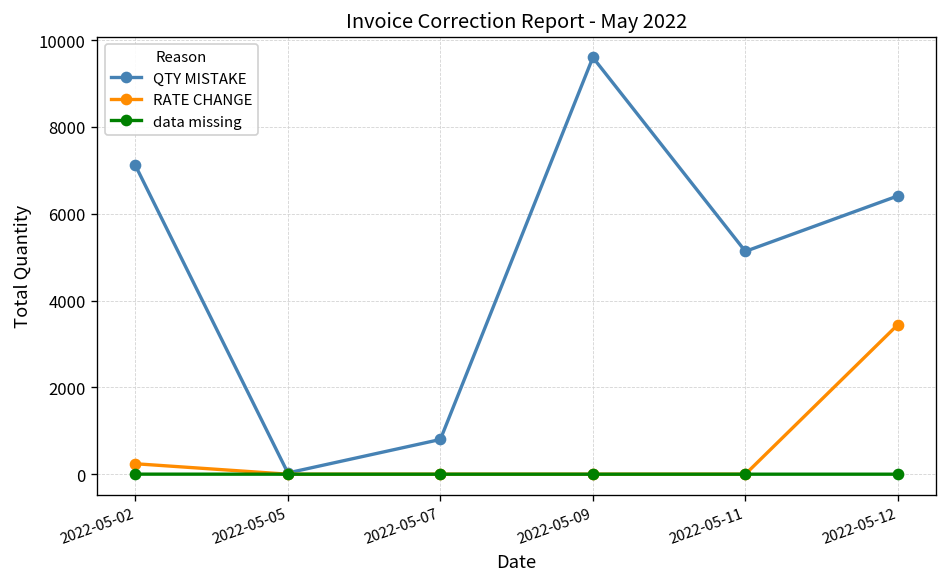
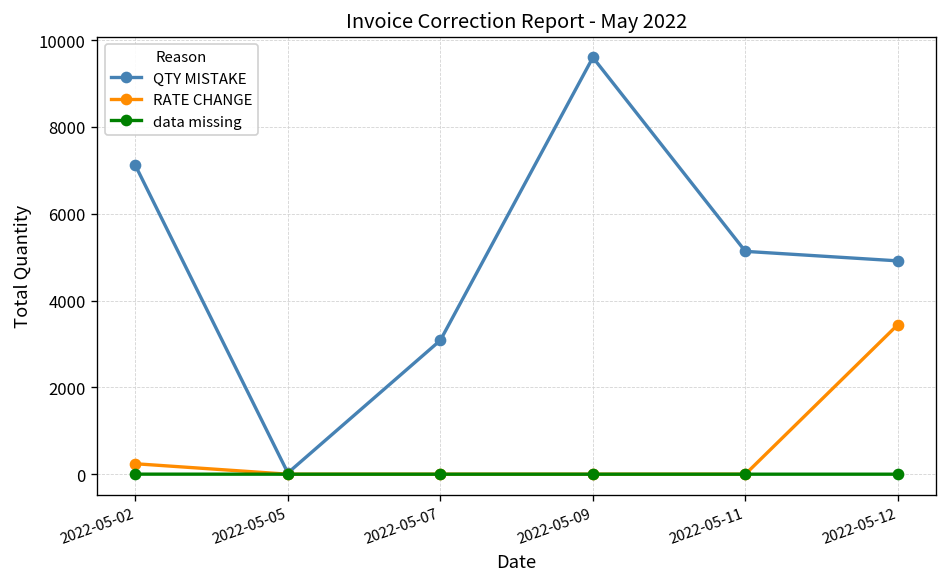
QTY MISTAKE, 2022-05-07: 800 -> 3100
QTY MISTAKE, 2022-05-12: 6400 -> 4900
